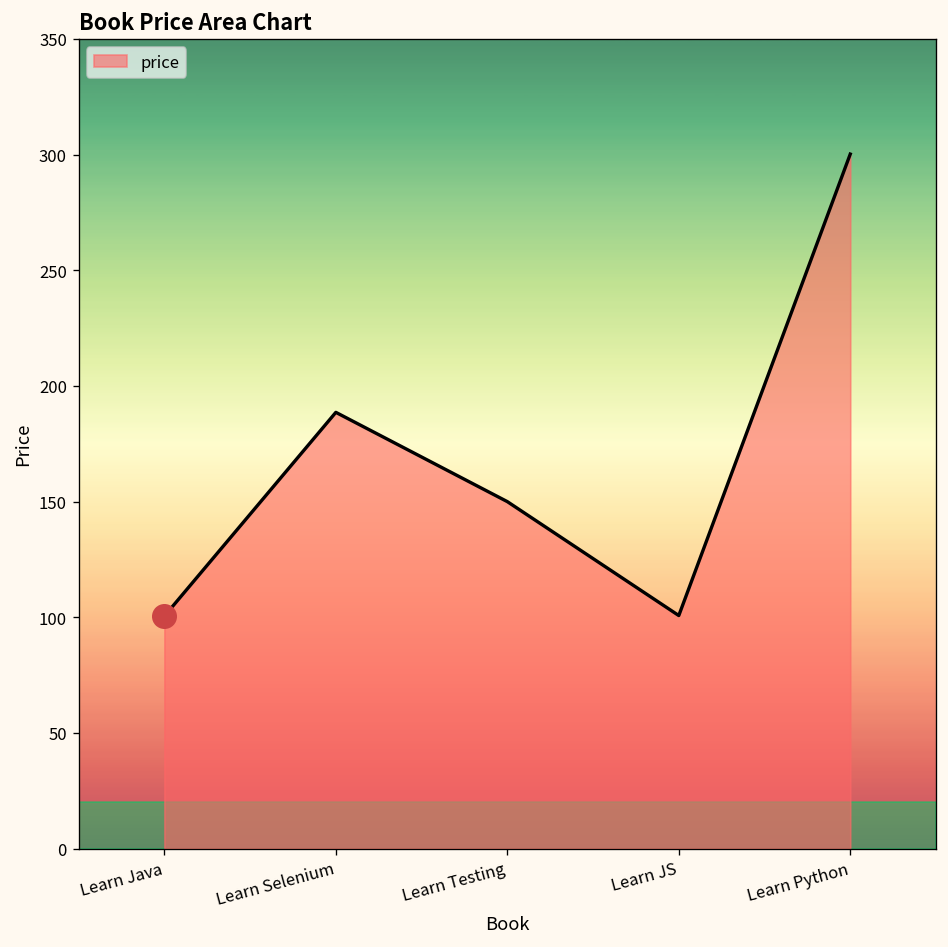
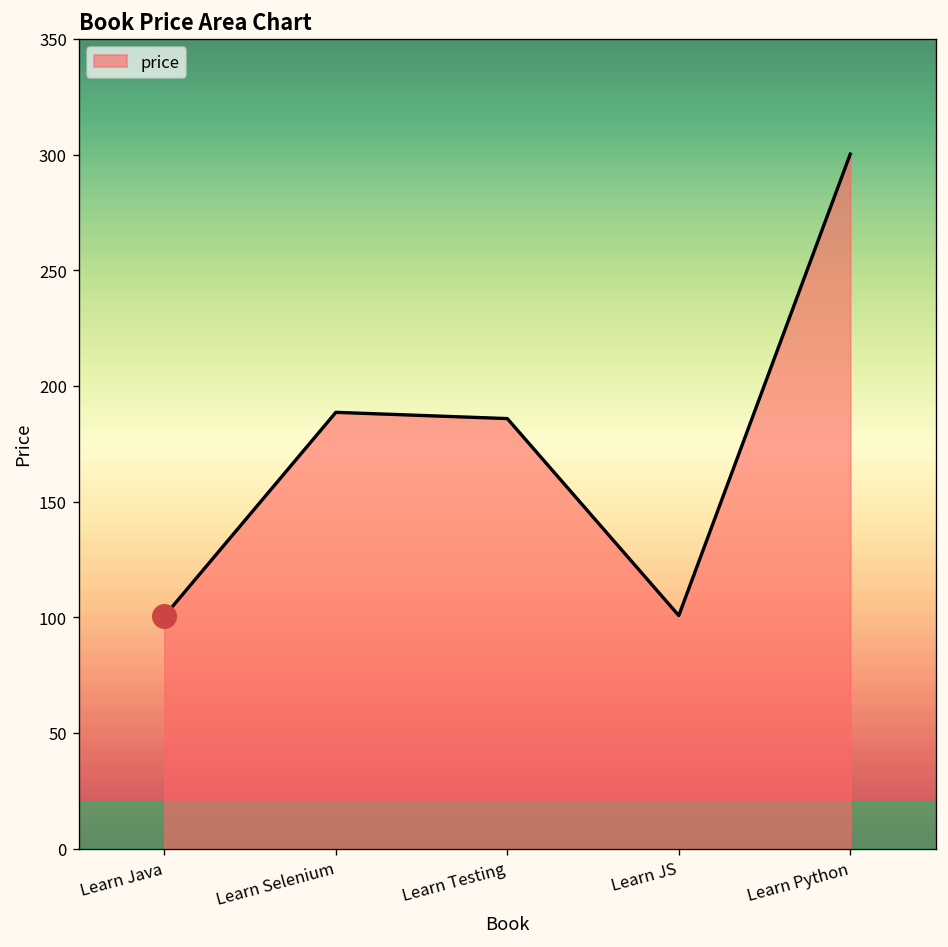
price, Learn Testing: 150 -> 186
